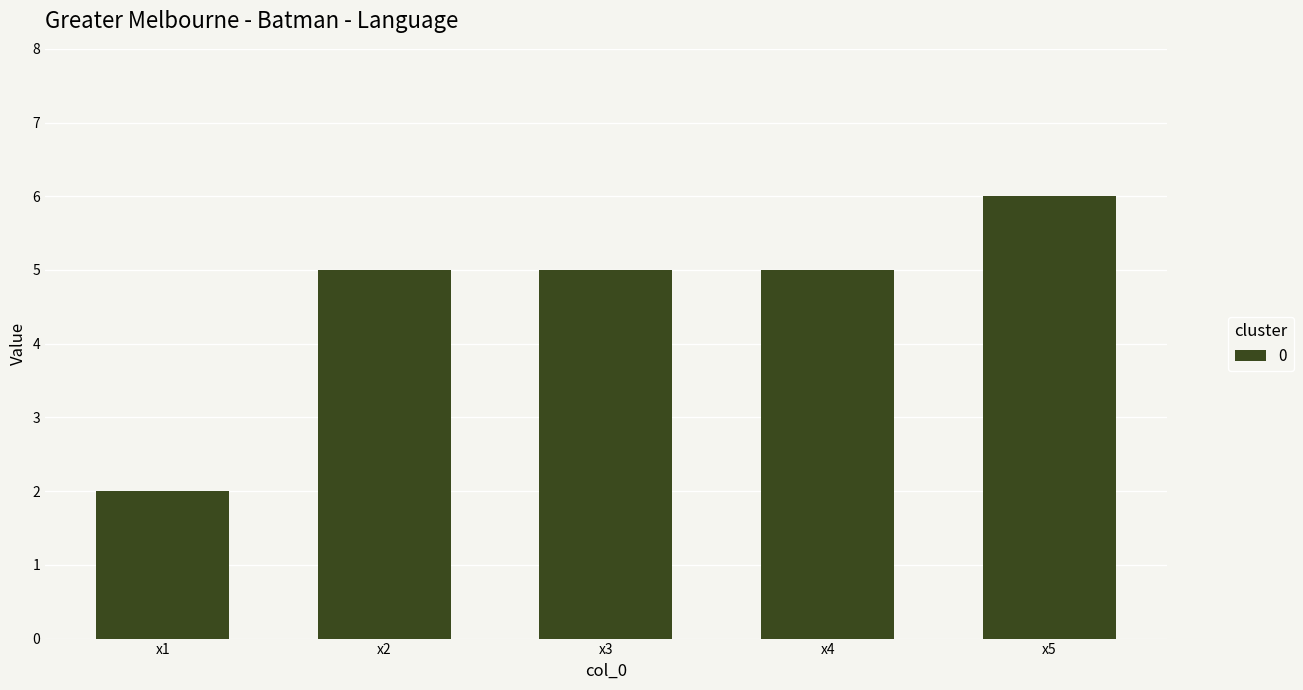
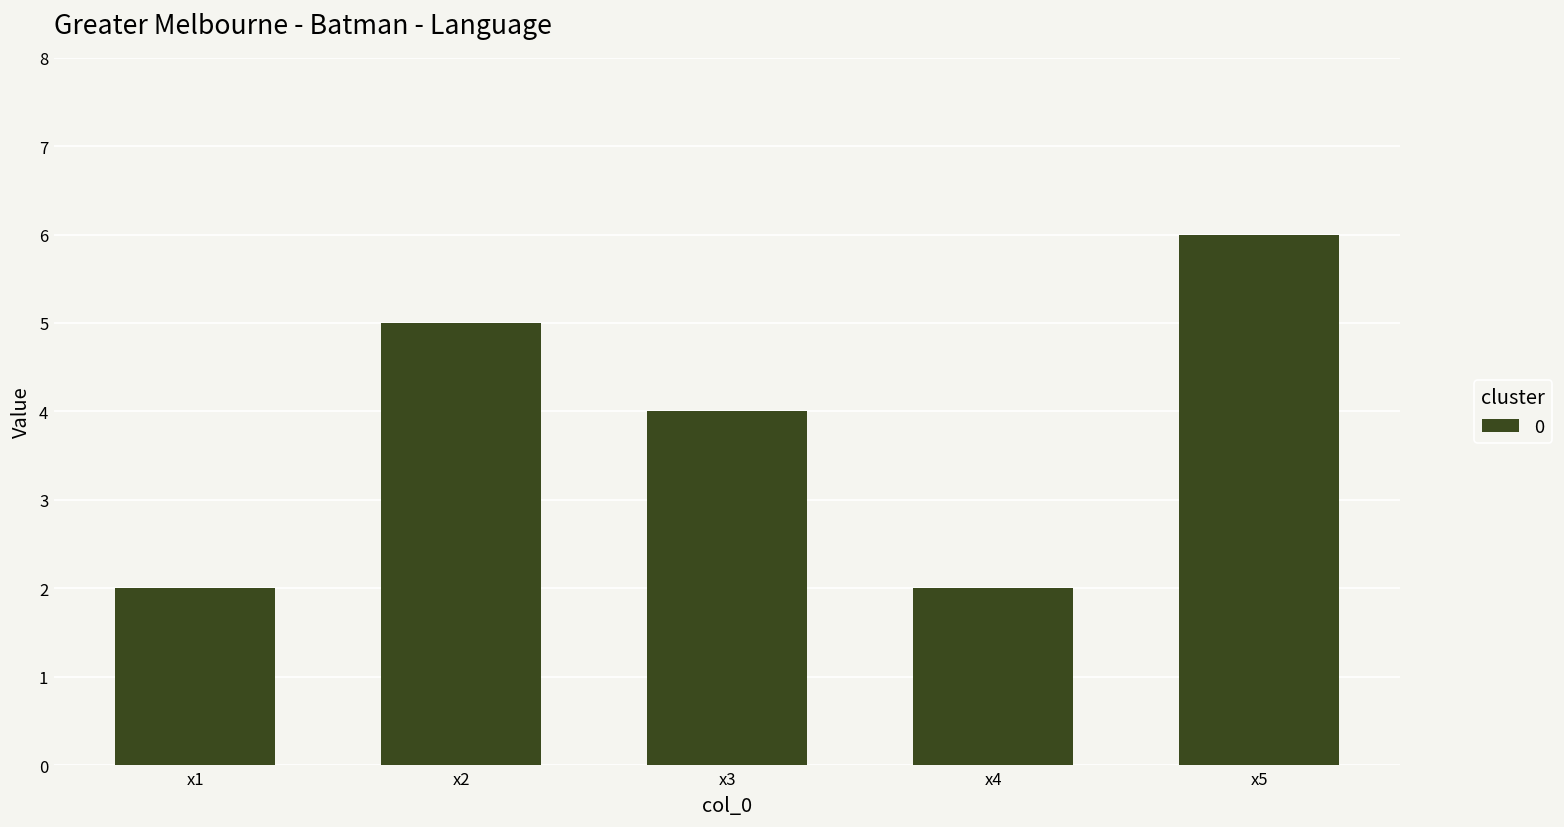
x3: 5 -> 4
x4: 5 -> 2
